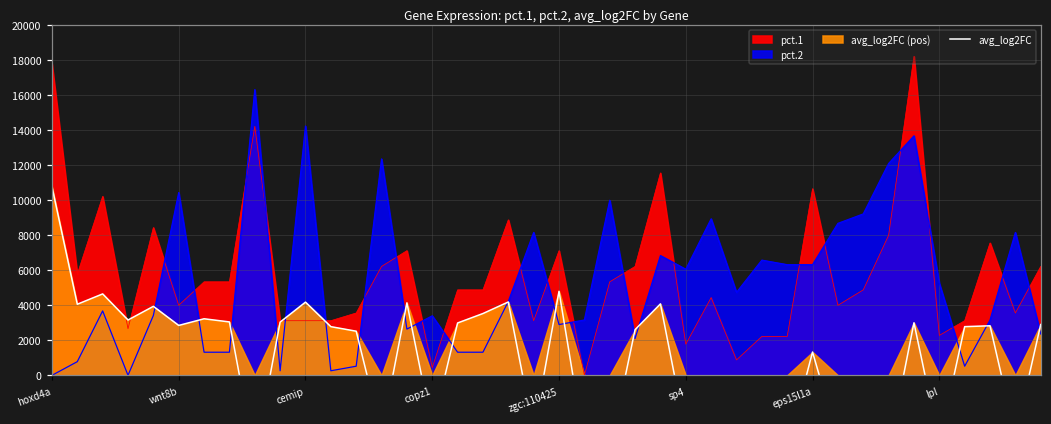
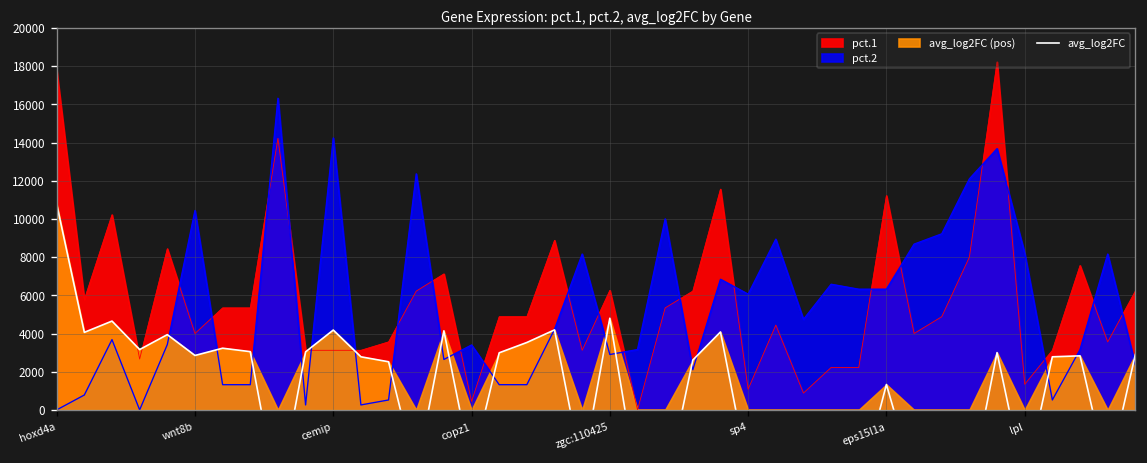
pct.1, zgc:110425: 7100 -> 6300
pct.1, sp4: 1800 -> 1100
pct.1, eps15l1a: 10700 -> 11200
pct.1, lpl: 2300 -> 1300
pct.2, lpl: 5300 -> 8200
